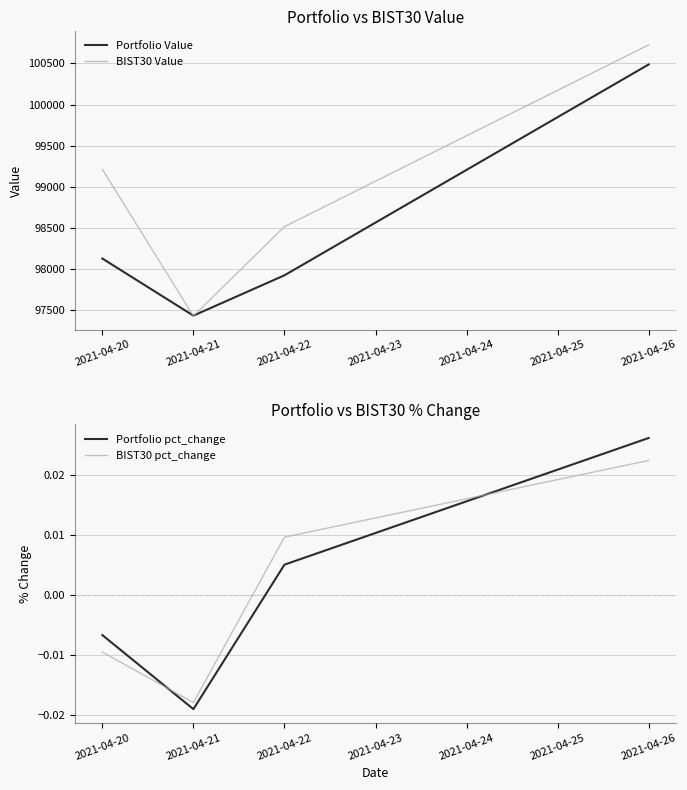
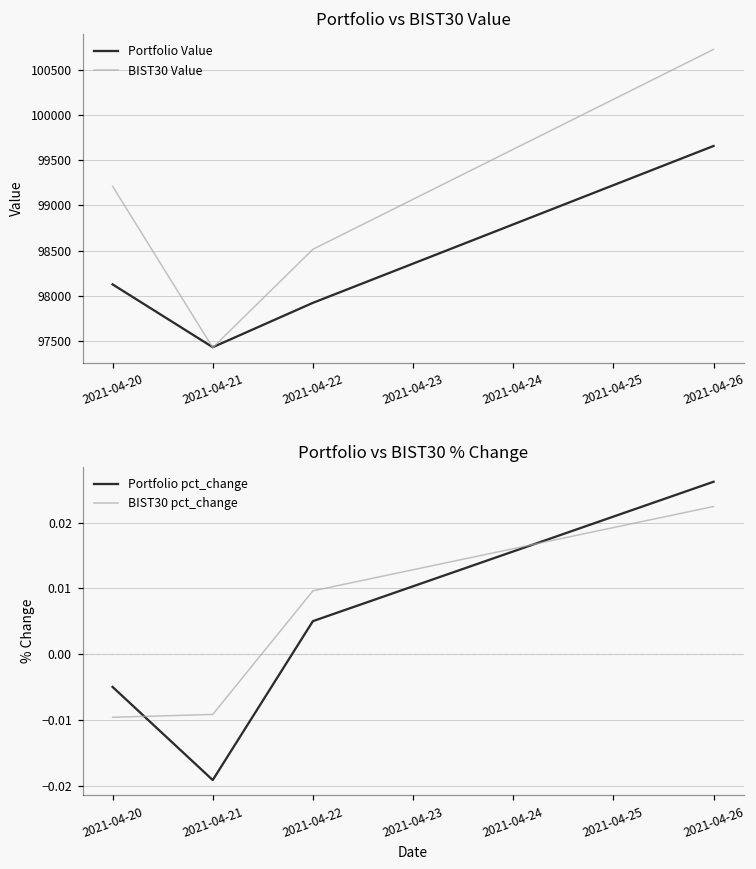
Portfolio vs BIST30 Value, Portfolio Value, 2021-04-26: 100500 -> 99700
Portfolio vs BIST30 % Change, Portfolio pct_change, 2021-04-20: -0.007 -> -0.005
Portfolio vs BIST30 % Change, BIST30 pct_change, 2021-04-21: -0.018 -> -0.009
